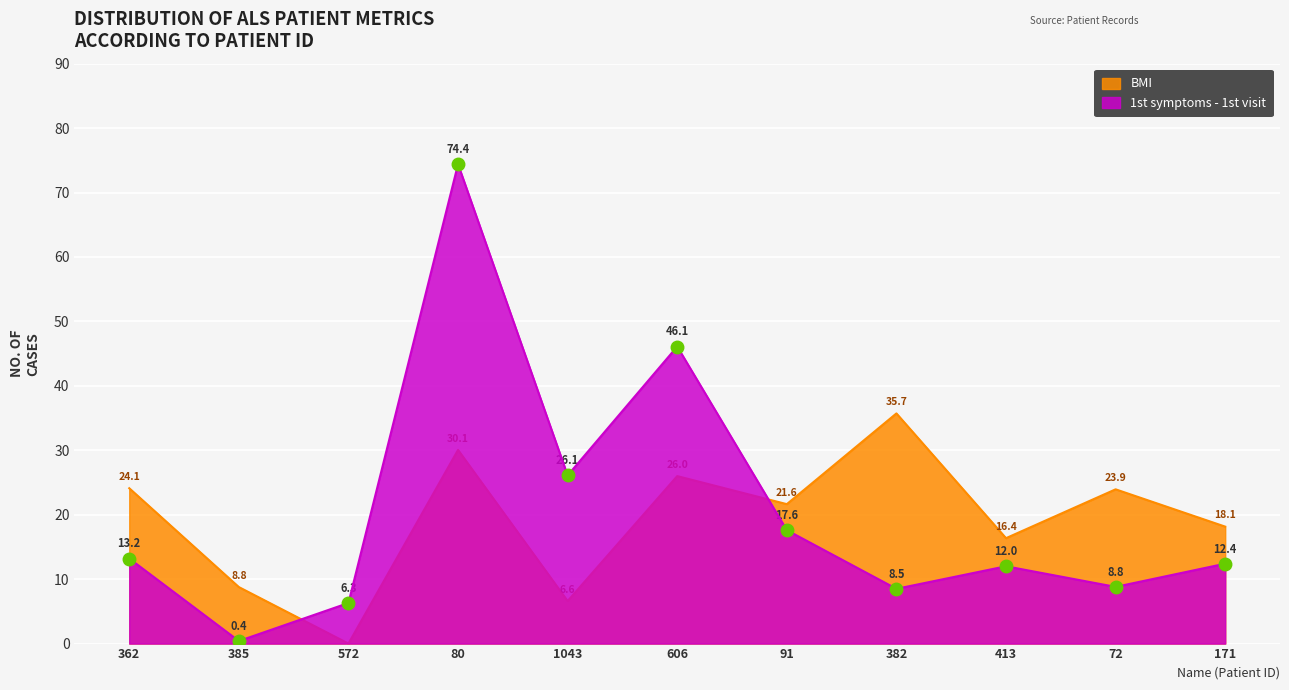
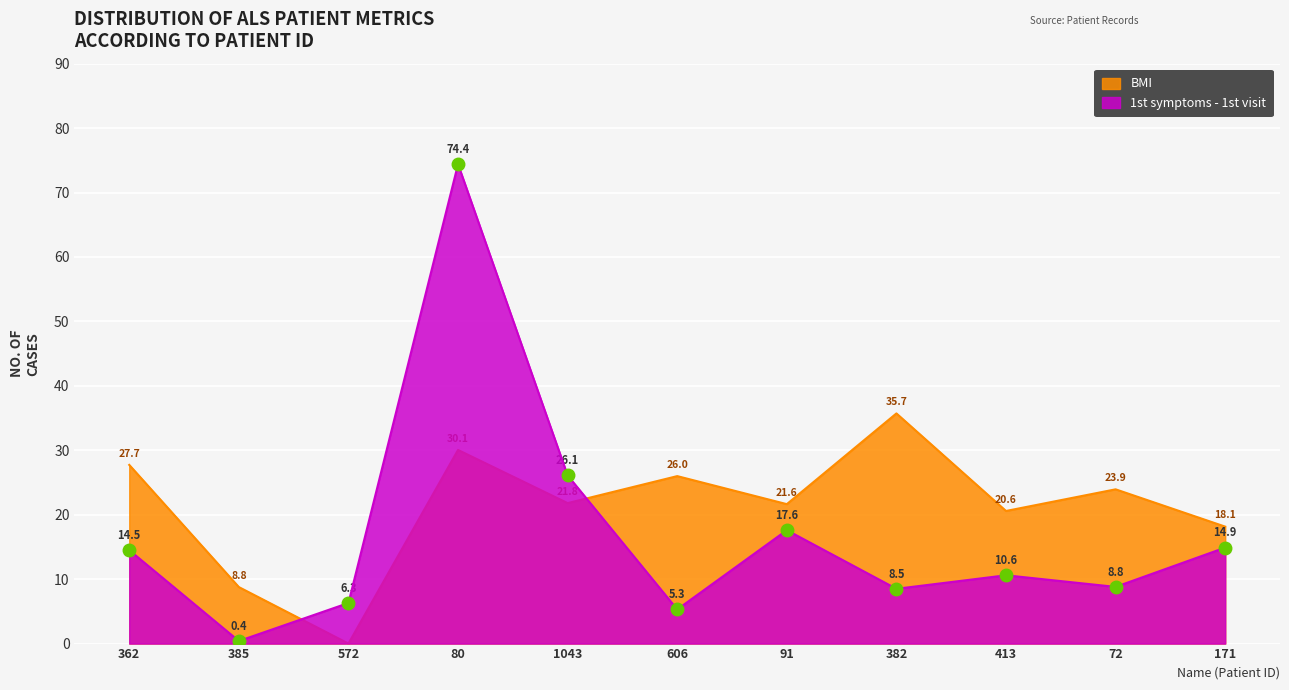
BMI, 362: 24.1 -> 27.7
1st symptoms - 1st visit, 362: 13.2 -> 14.5
BMI, 1043: 7 -> 22
1st symptoms - 1st visit, 606: 46.1 -> 5.3
BMI, 413: 16.4 -> 20.6
1st symptoms - 1st visit, 413: 12.0 -> 10.6
1st symptoms - 1st visit, 171: 12.4 -> 14.9
